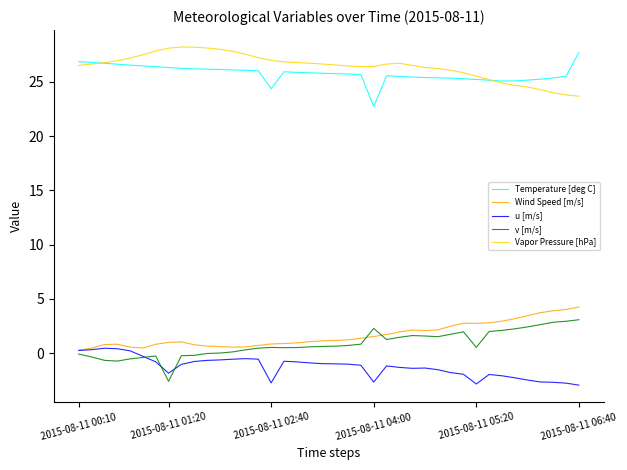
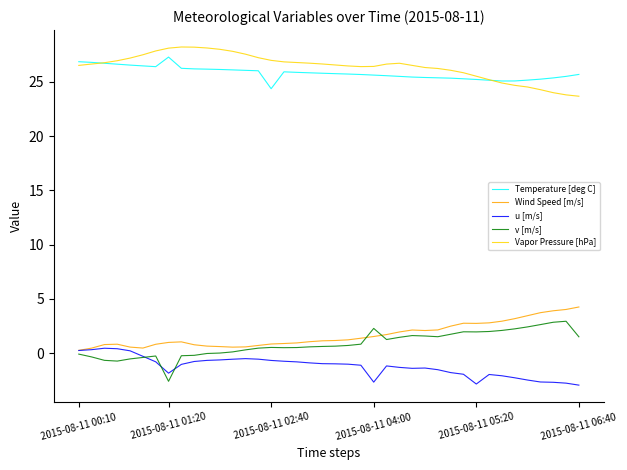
Temperature [deg C], 2015-08-11 01:20: 26.3 -> 27.3
u [m/s], 2015-08-11 02:40: -2.7 -> -0.7
Temperature [deg C], 2015-08-11 04:00: 22.7 -> 25.6
v [m/s], 2015-08-11 05:20: 0.5 -> 2.0
Temperature [deg C], 2015-08-11 06:40: 27.7 -> 25.7
v [m/s], 2015-08-11 06:40: 3.1 -> 1.5
